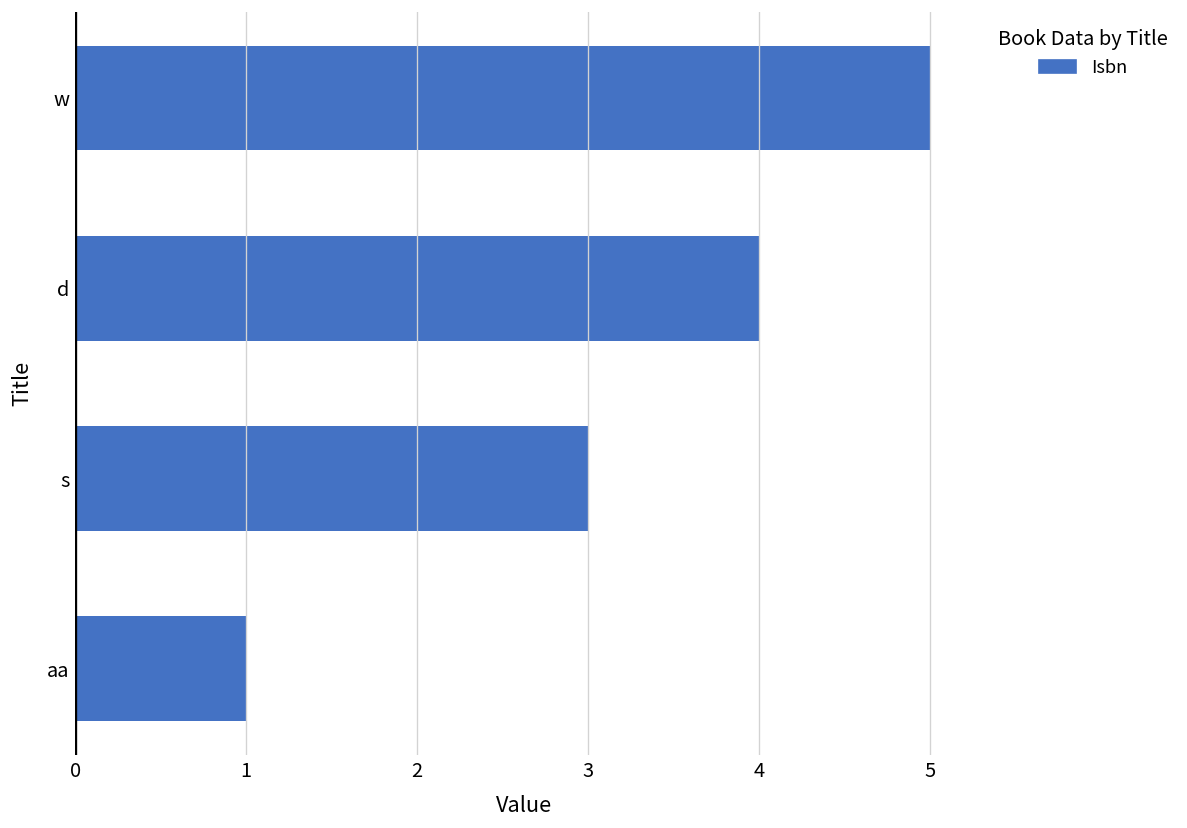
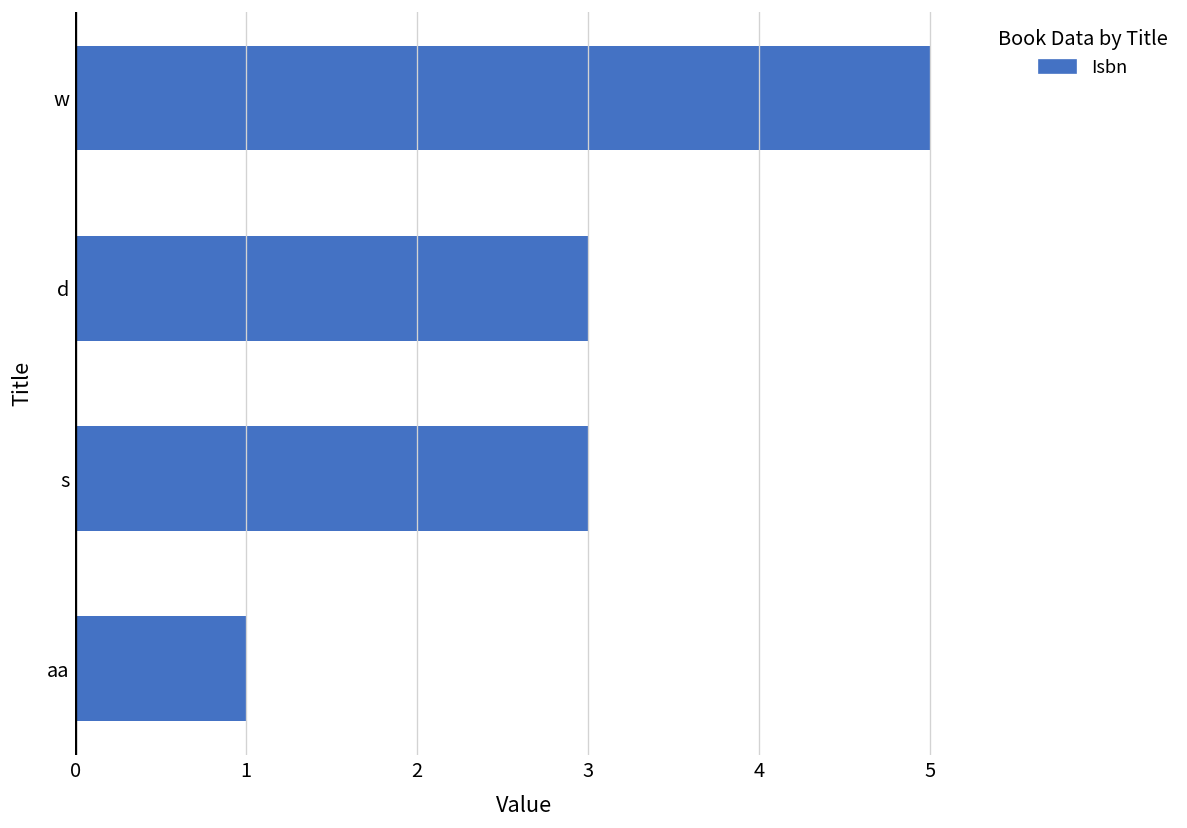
d: 4 -> 3
